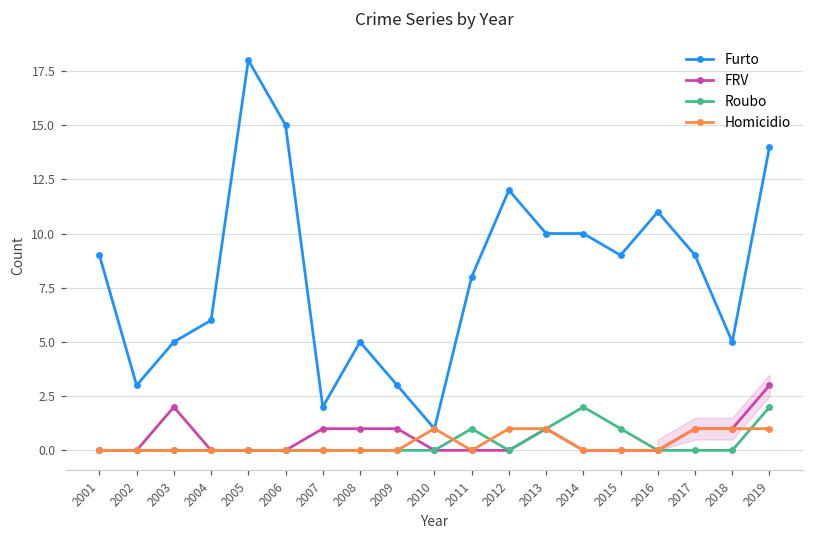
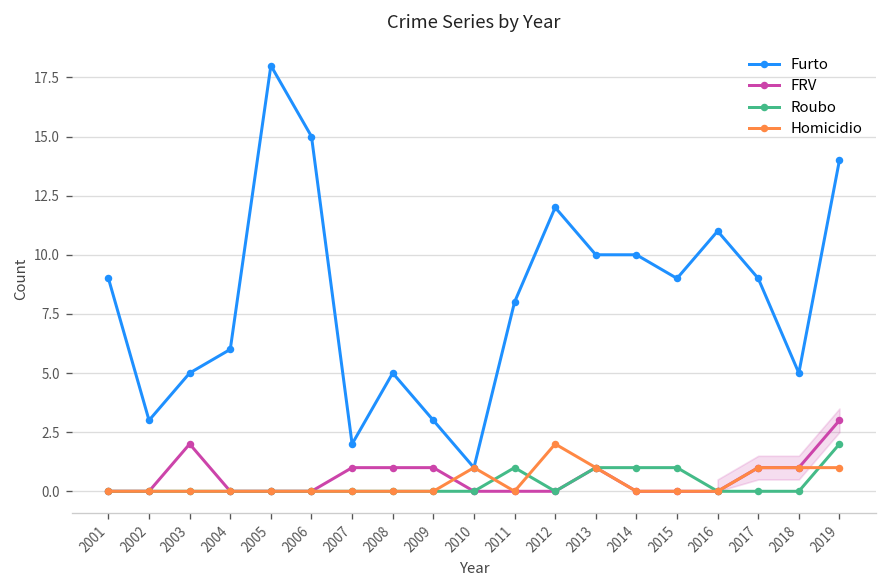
Homicidio, 2012: 1 -> 2
Roubo, 2014: 2 -> 1
